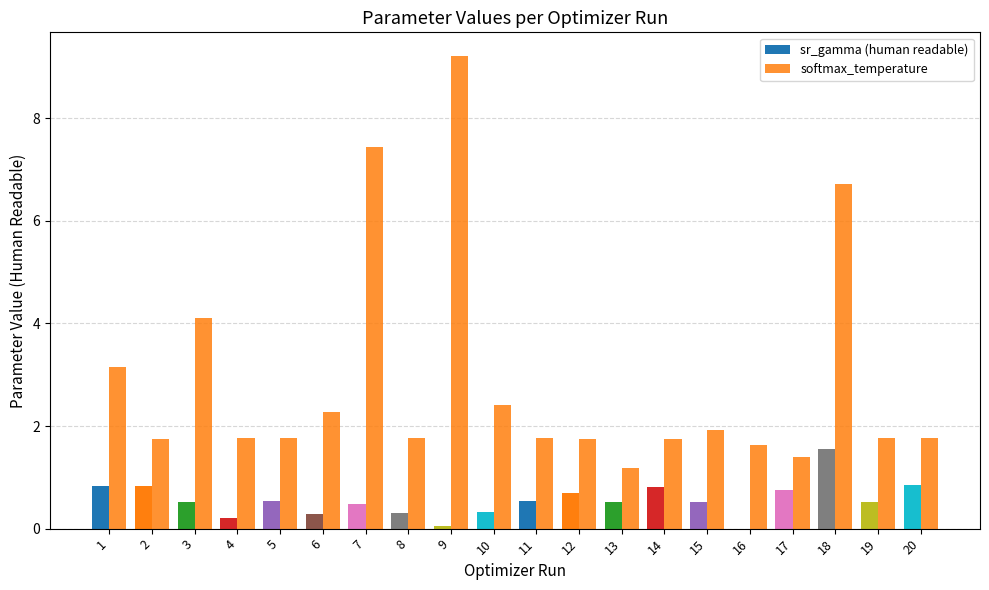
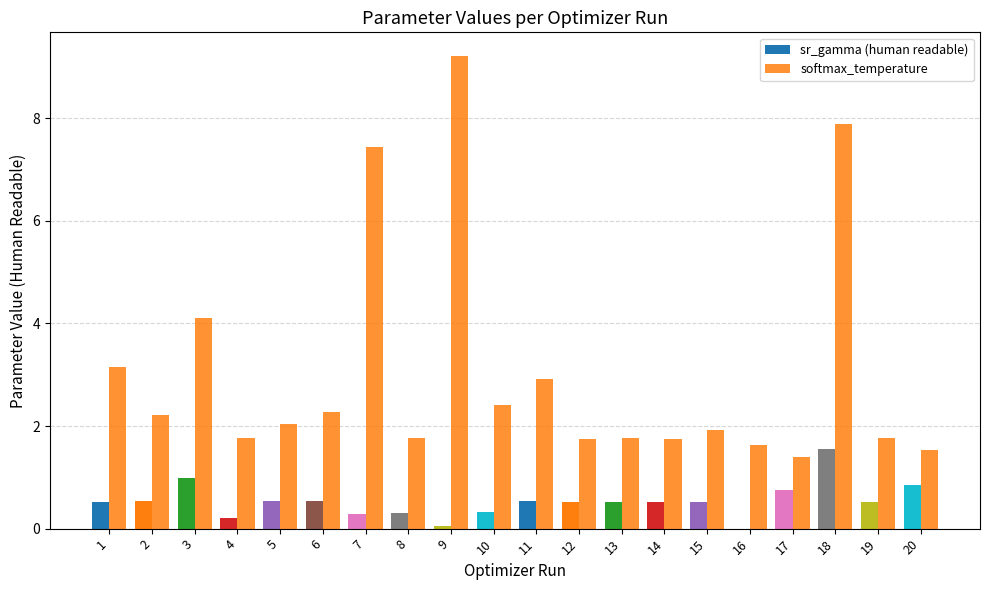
sr_gamma (human readable), 1: 0.8 -> 0.5
sr_gamma (human readable), 2: 0.8 -> 0.5
softmax_temperature, 2: 1.8 -> 2.2
sr_gamma (human readable), 3: 0.5 -> 1.0
softmax_temperature, 5: 1.8 -> 2.0
sr_gamma (human readable), 6: 0.3 -> 0.5
sr_gamma (human readable), 7: 0.5 -> 0.3
softmax_temperature, 11: 1.8 -> 2.9
sr_gamma (human readable), 12: 0.7 -> 0.5
softmax_temperature, 13: 1.2 -> 1.8
sr_gamma (human readable), 14: 0.8 -> 0.5
softmax_temperature, 18: 6.7 -> 7.9
softmax_temperature, 20: 1.8 -> 1.5
